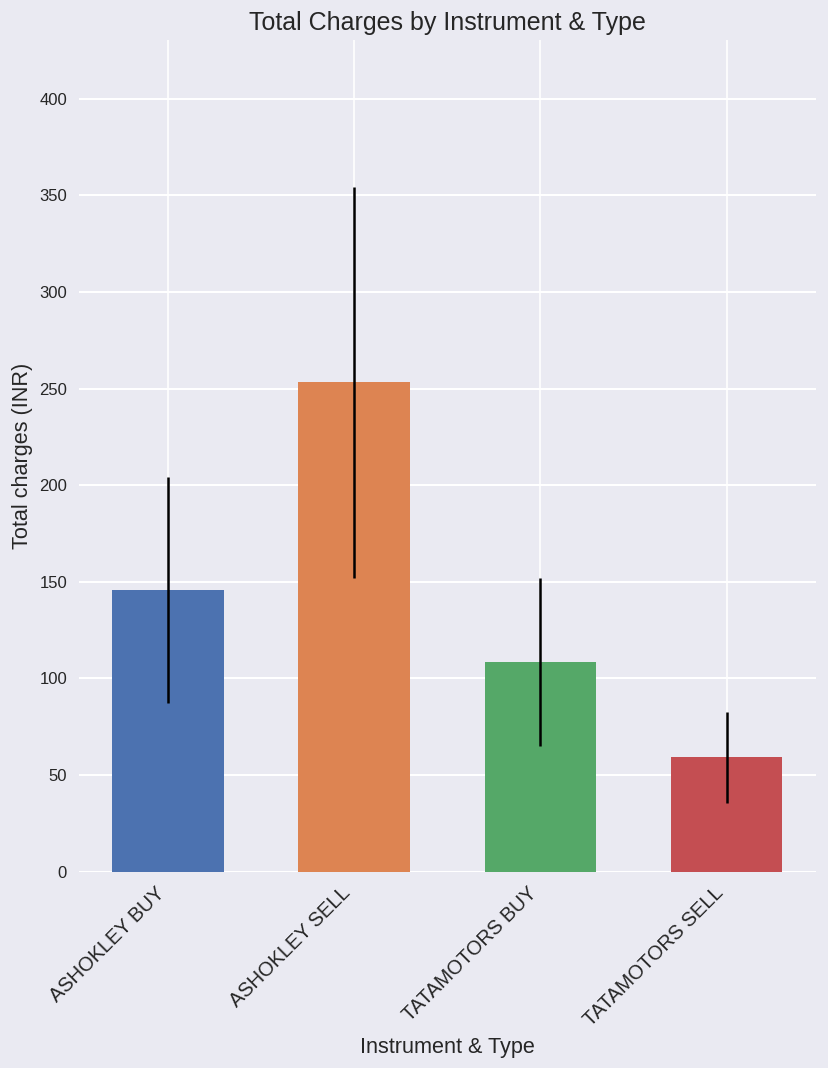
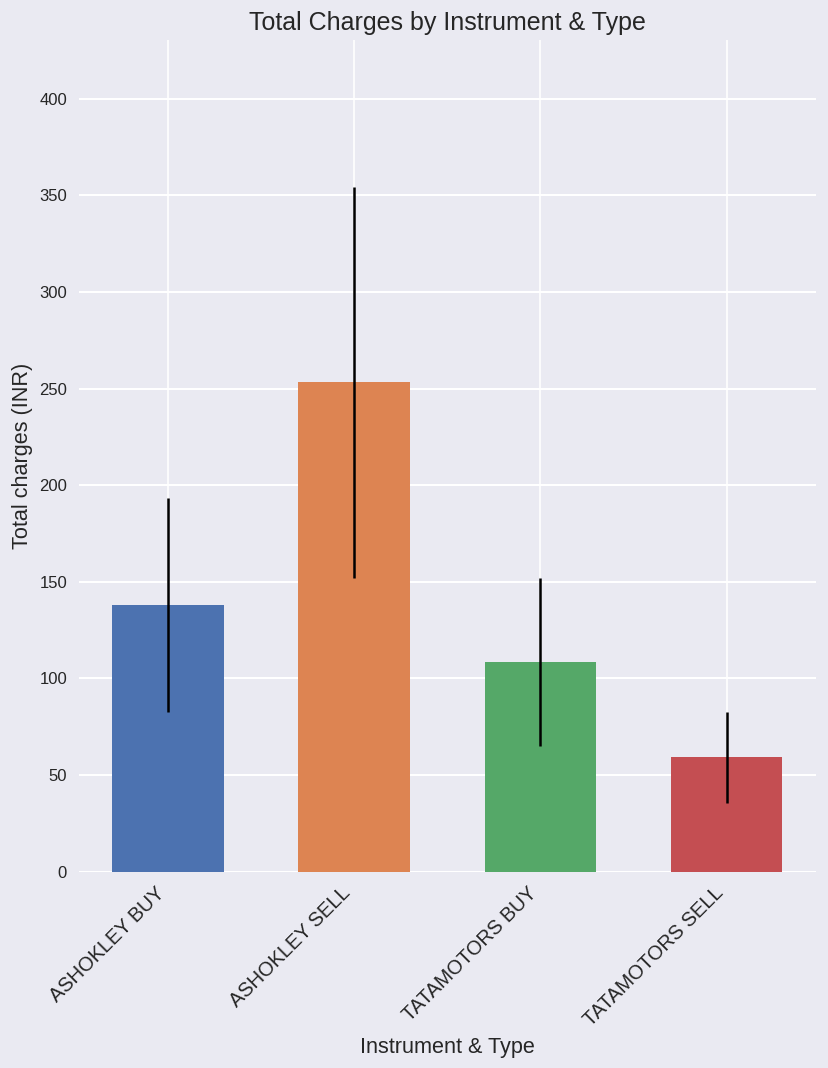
ASHOKLEY BUY: 146 -> 138
